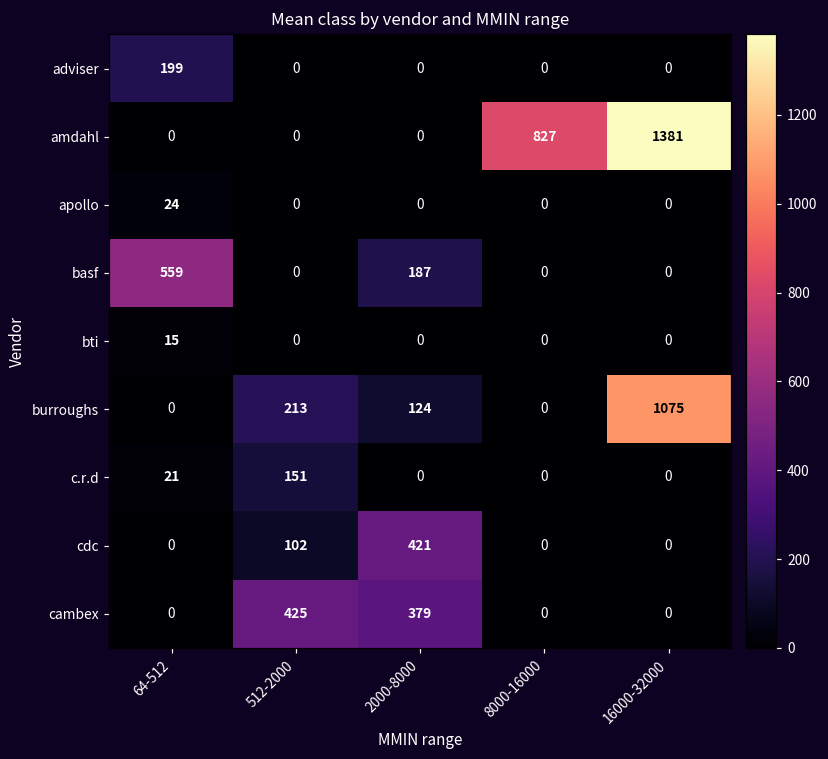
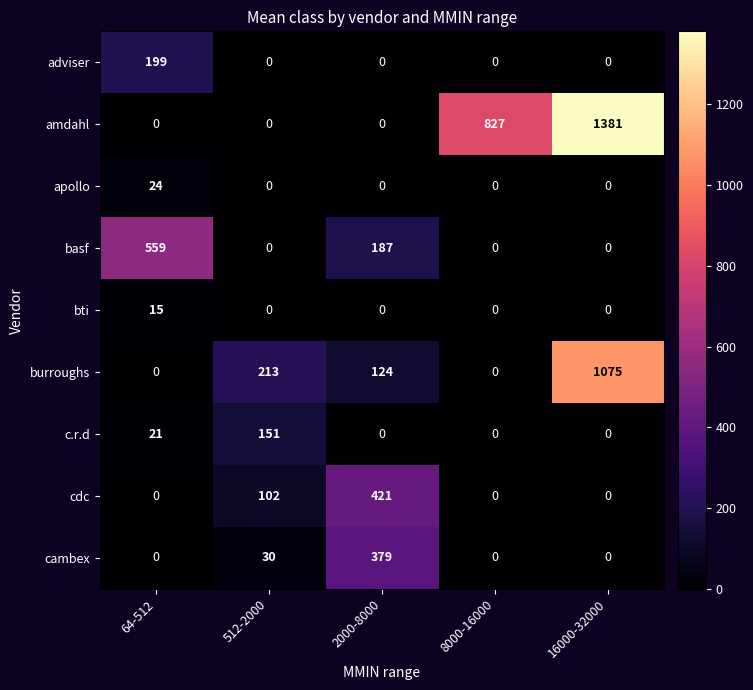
cambex, 512-2000: 425 -> 30
